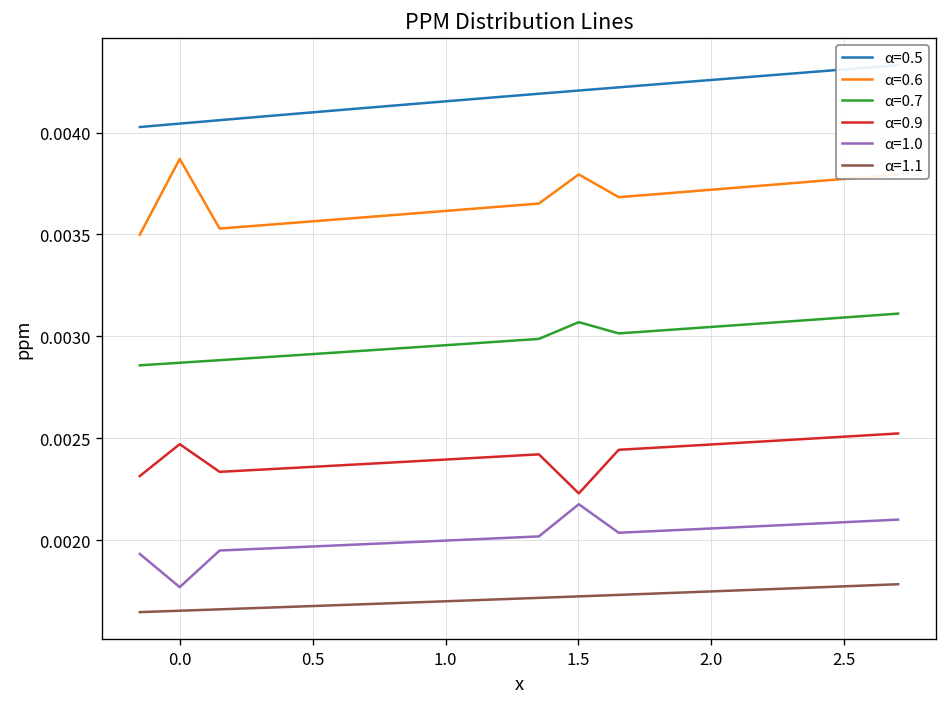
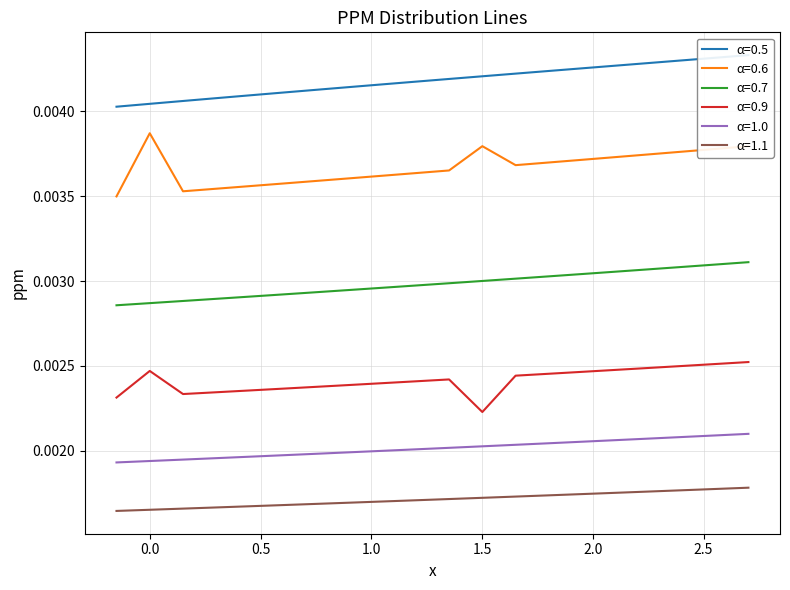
α=1.0, 0.0: 0.00177 -> 0.00194
α=0.7, 1.5: 0.00307 -> 0.00300
α=1.0, 1.5: 0.00218 -> 0.00203
